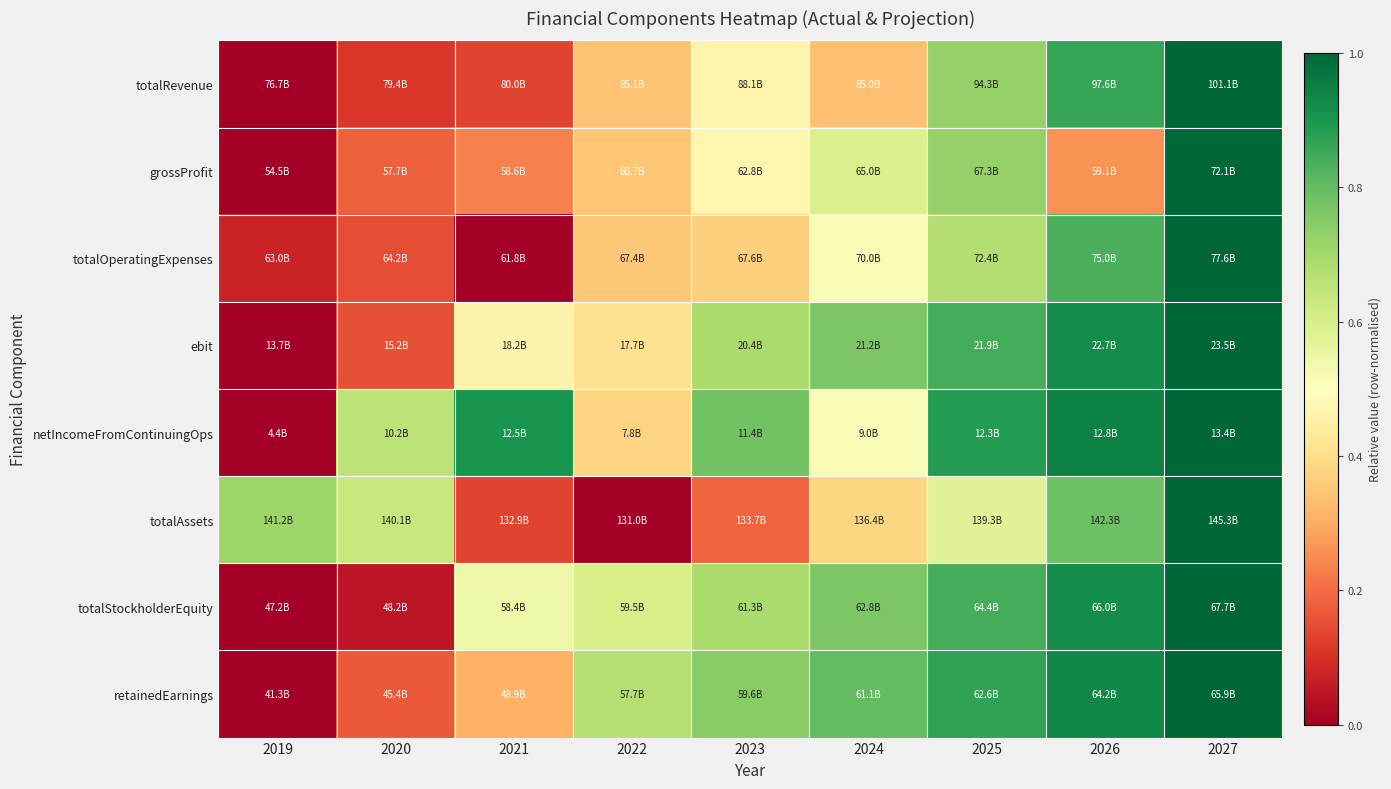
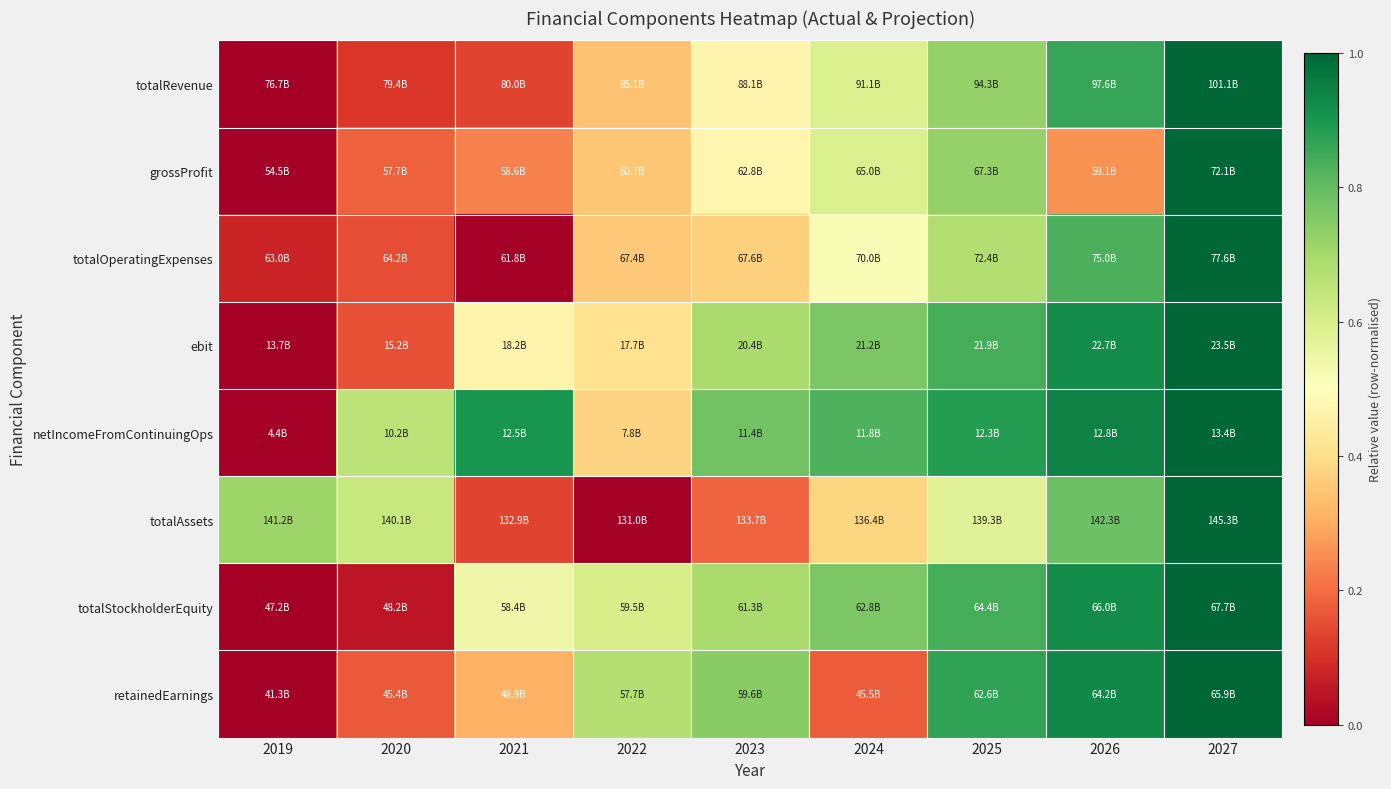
totalRevenue, 2024: 85.0B -> 91.1B
netIncomeFromContinuingOps, 2024: 9.0B -> 11.8B
retainedEarnings, 2024: 61.1B -> 45.5B
